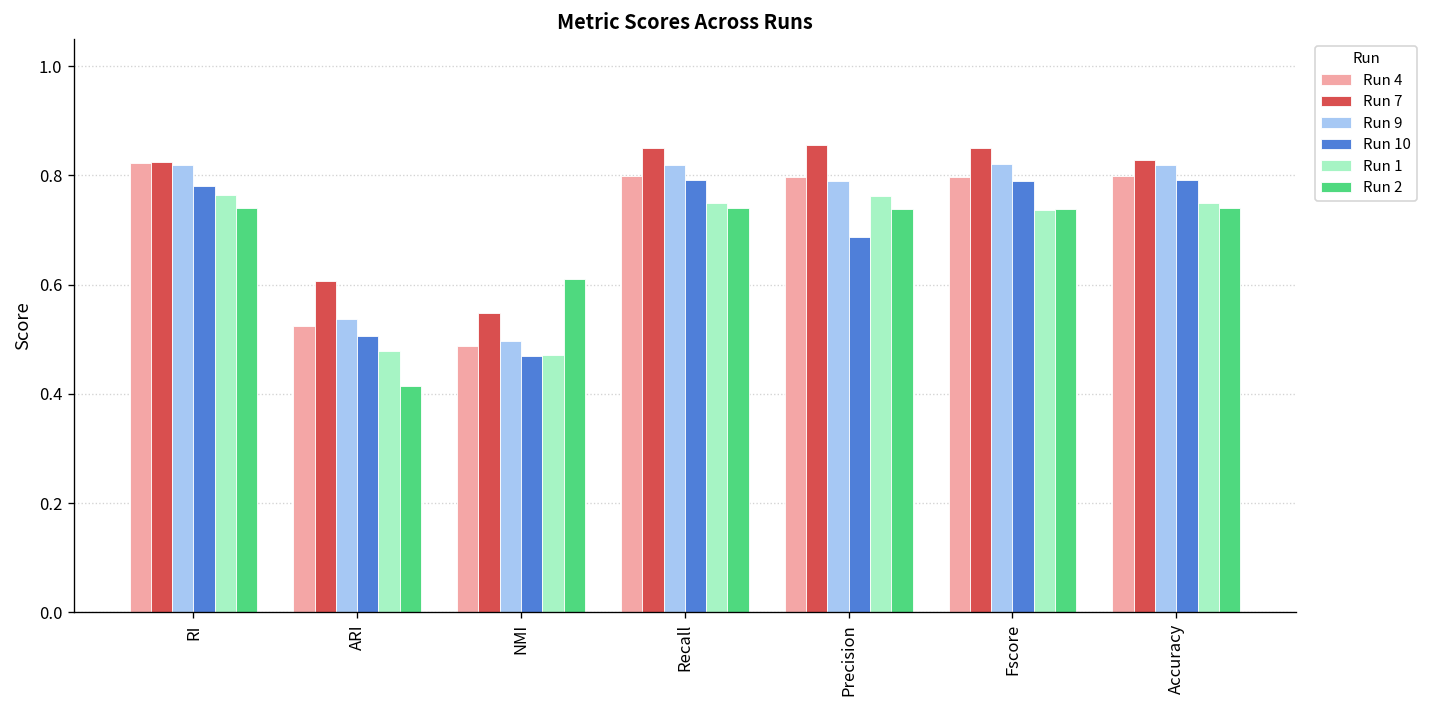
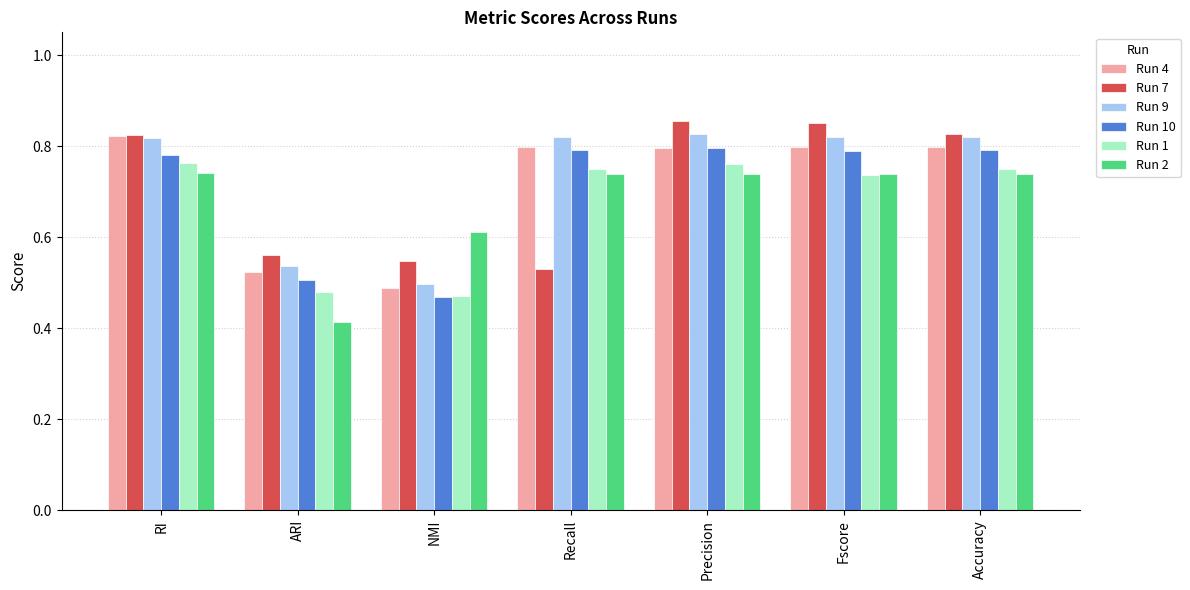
Run 7, ARI: 0.61 -> 0.56
Run 7, Recall: 0.85 -> 0.53
Run 9, Precision: 0.79 -> 0.83
Run 10, Precision: 0.69 -> 0.80
